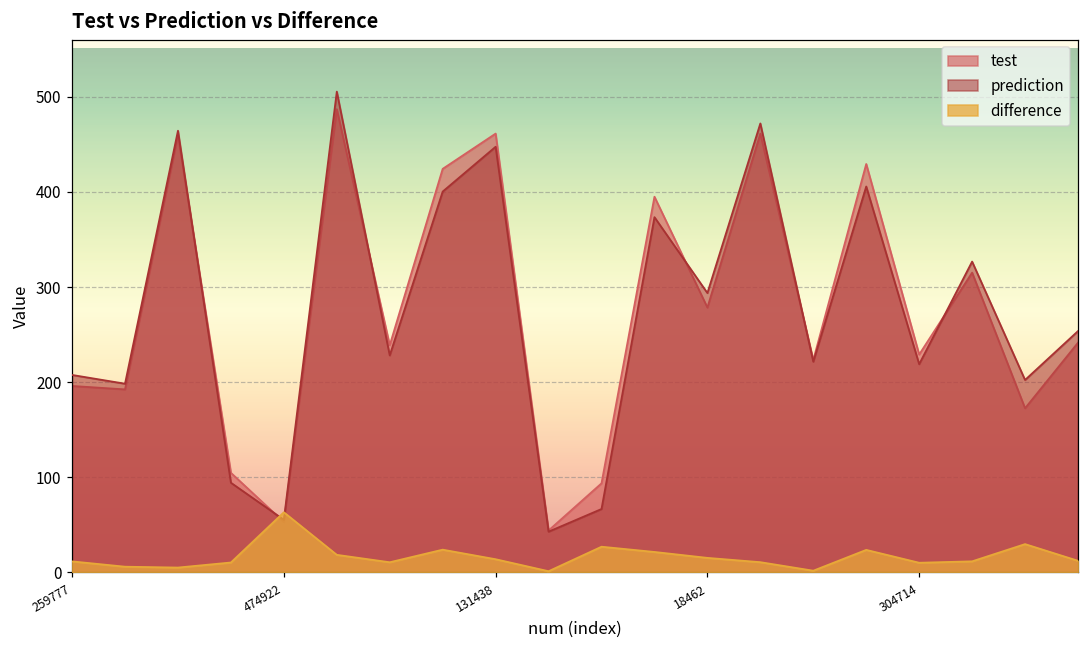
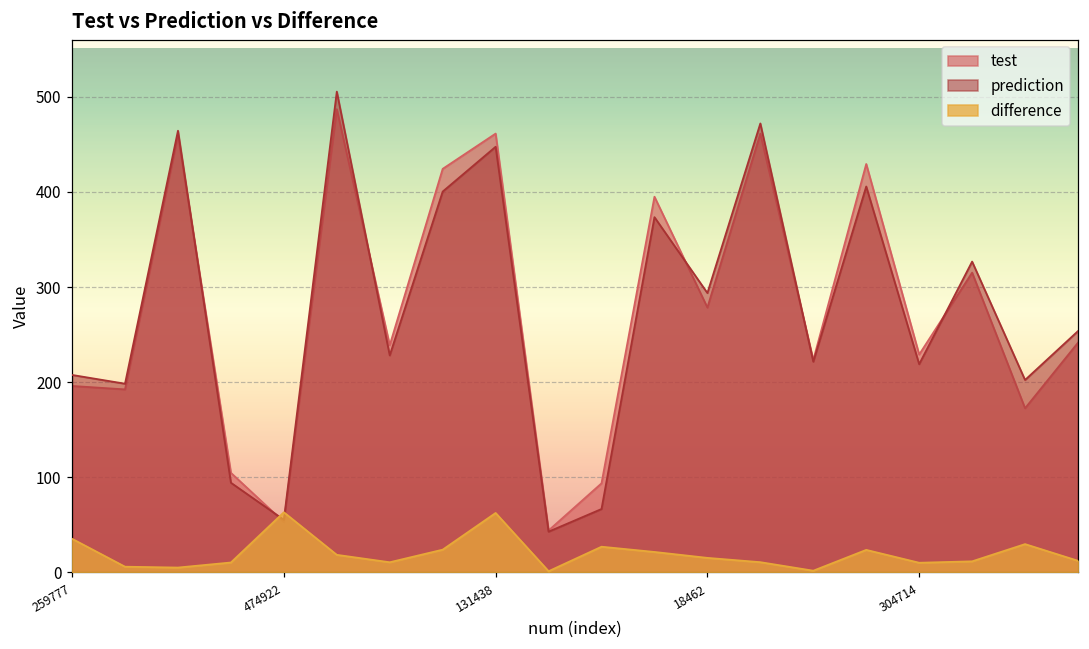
difference, 259777: 10 -> 40
difference, 131438: 10 -> 60
